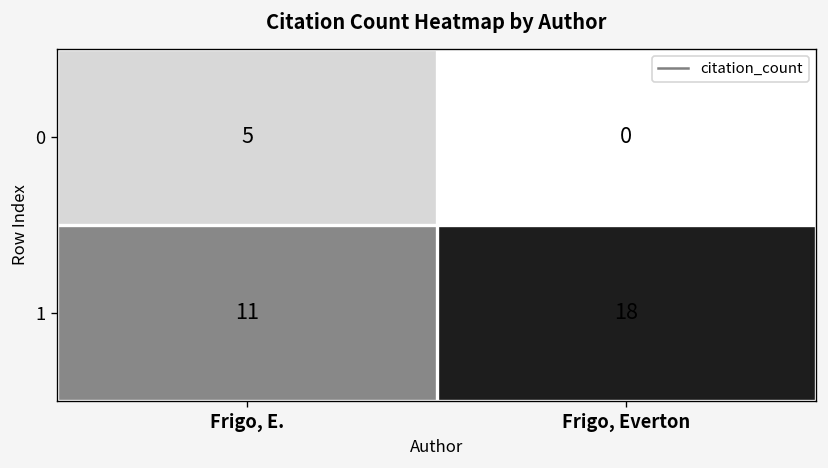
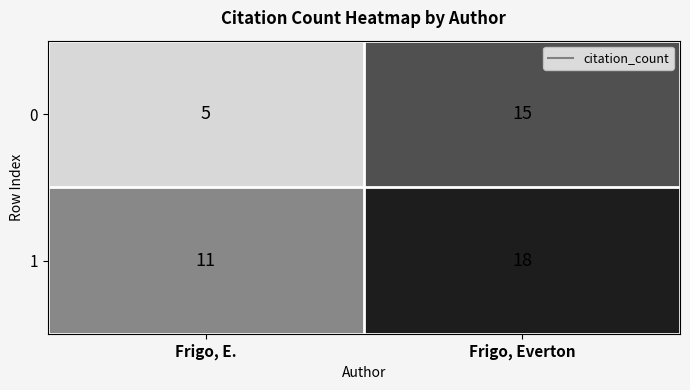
0, Frigo, Everton: 0 -> 15
